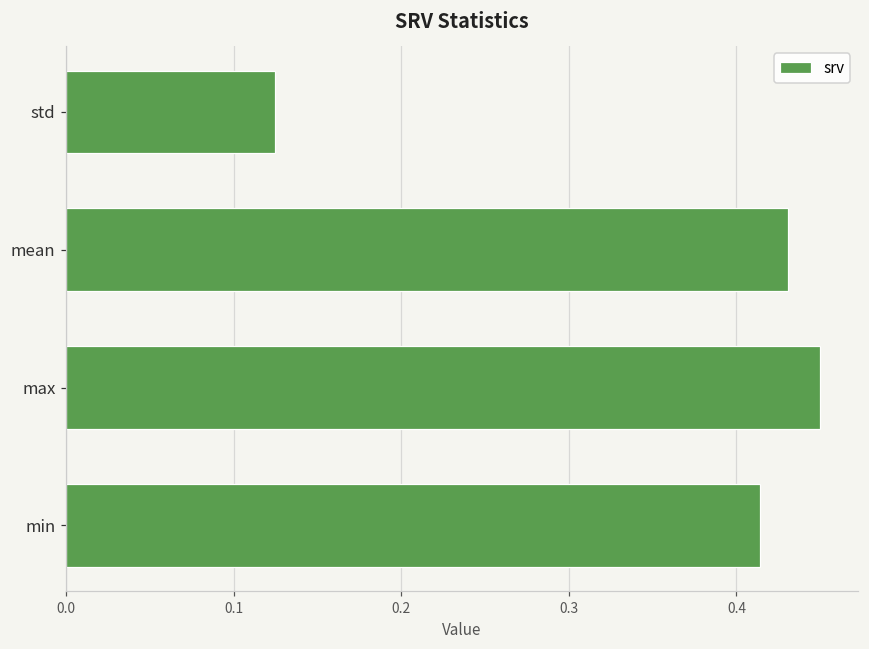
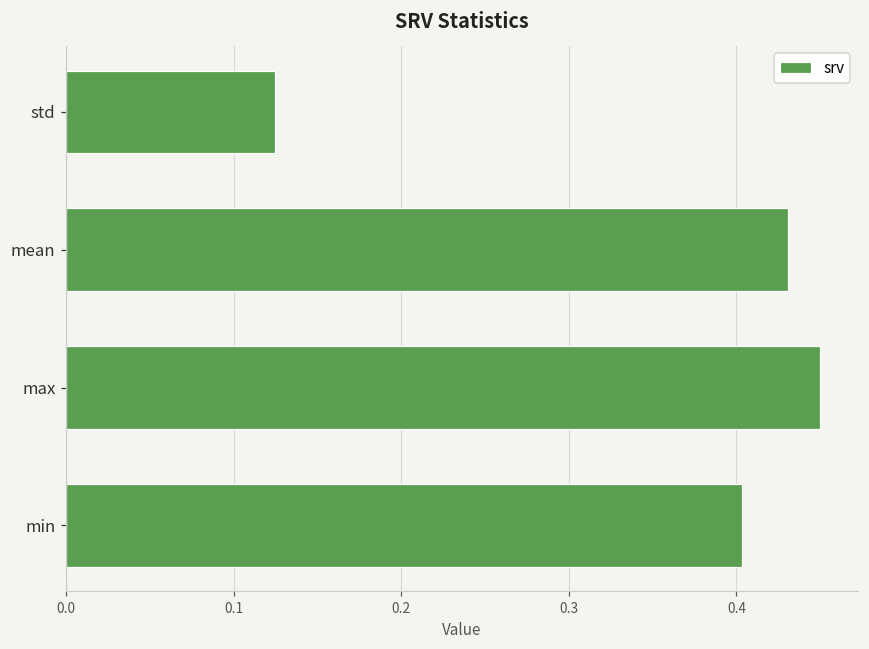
min: 0.414 -> 0.403
